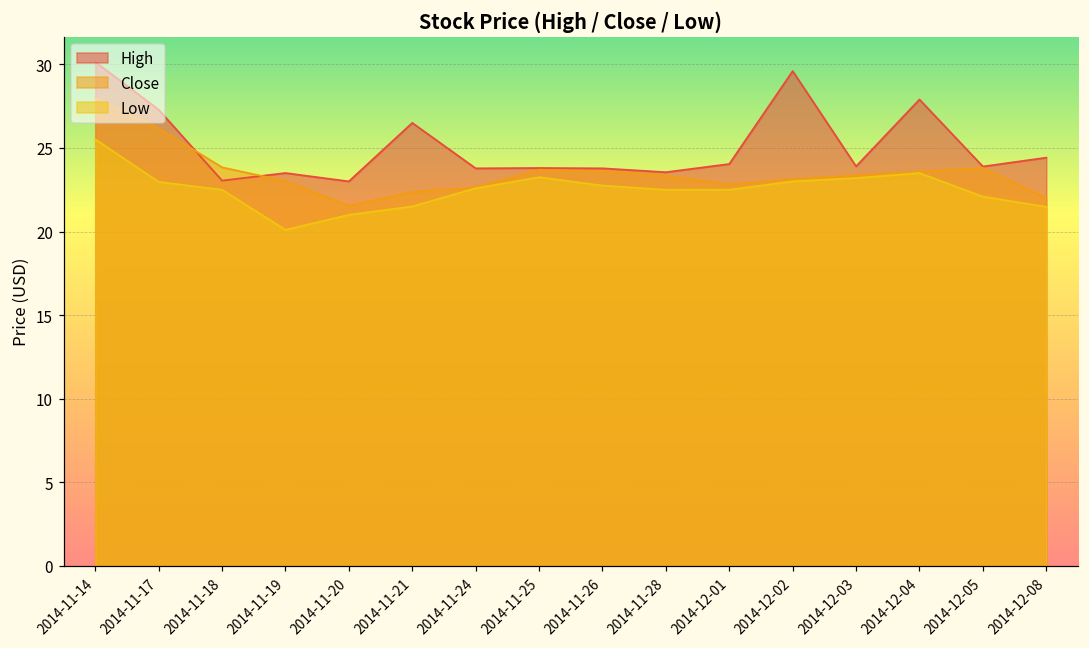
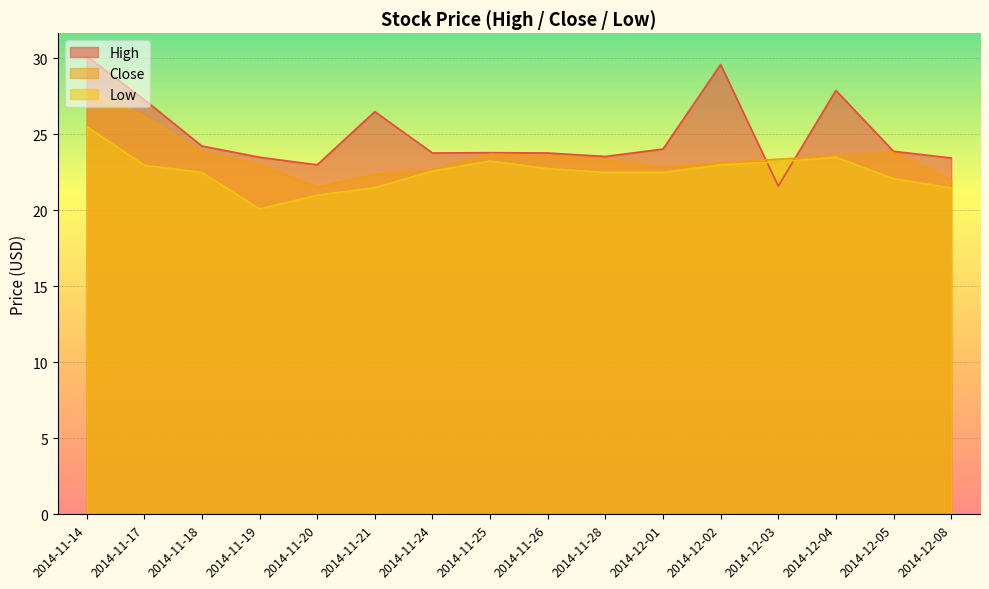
High, 2014-11-18: 23.1 -> 24.2
High, 2014-12-03: 23.9 -> 21.6
High, 2014-12-08: 24.4 -> 23.5
